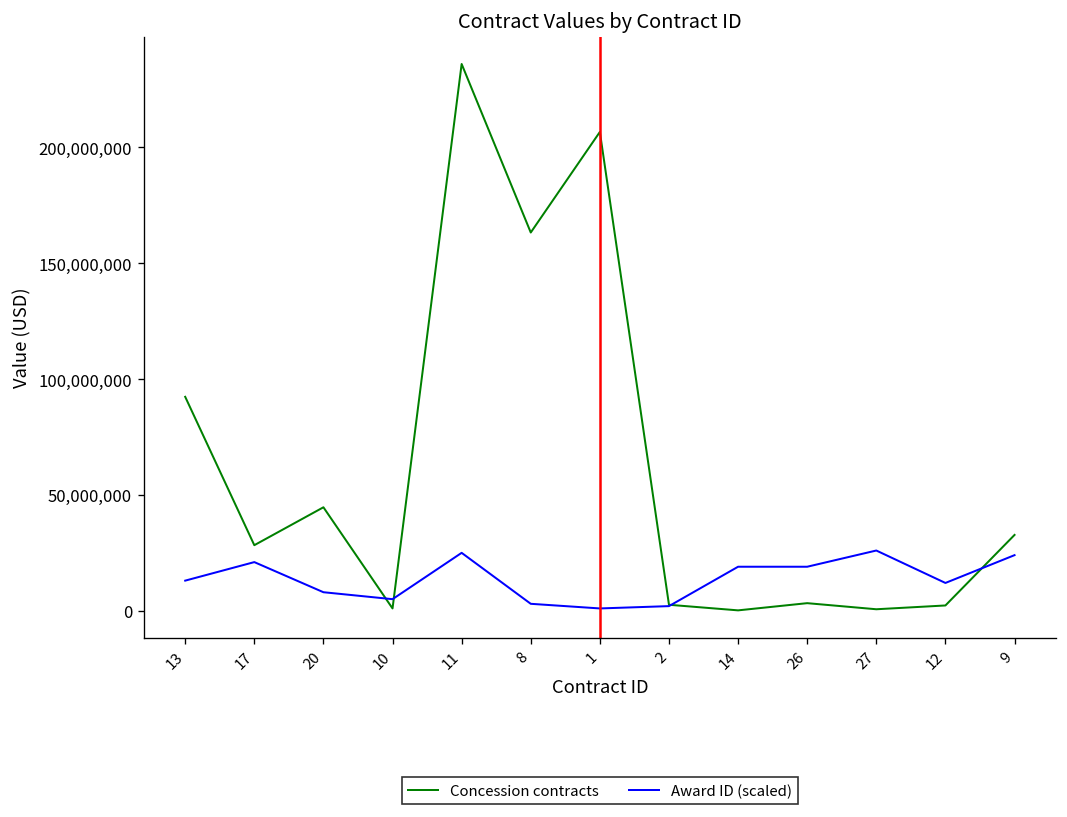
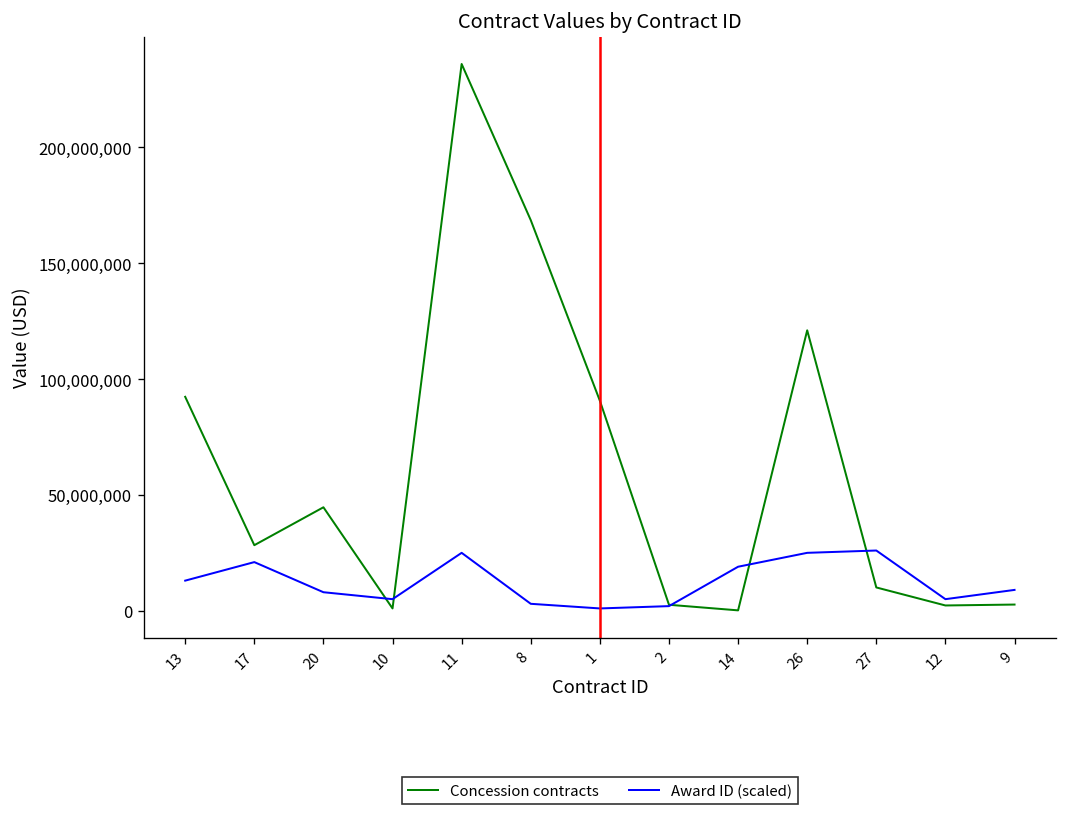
Concession contracts, 8: 163,000,000 -> 169,000,000
Concession contracts, 1: 207,000,000 -> 91,000,000
Concession contracts, 26: 3,000,000 -> 121,000,000
Award ID (scaled), 26: 19,000,000 -> 25,000,000
Concession contracts, 27: 1,000,000 -> 10,000,000
Award ID (scaled), 12: 12,000,000 -> 5,000,000
Concession contracts, 9: 33,000,000 -> 3,000,000
Award ID (scaled), 9: 24,000,000 -> 9,000,000
